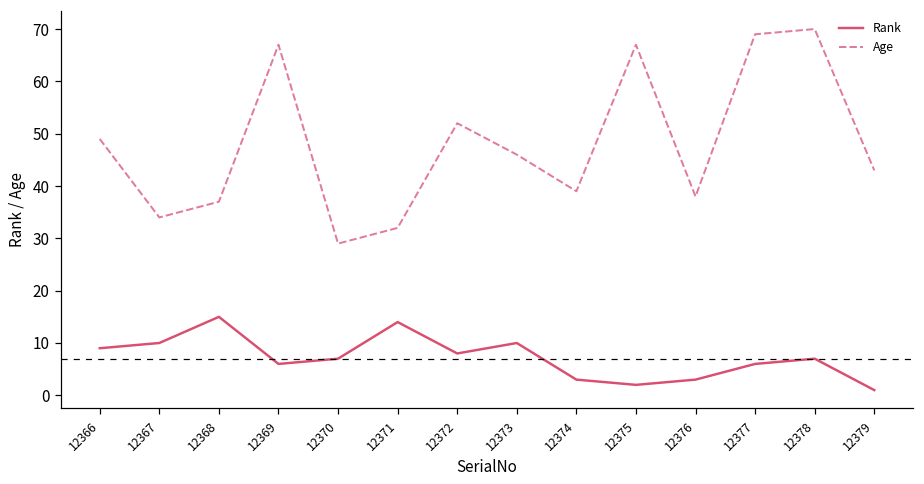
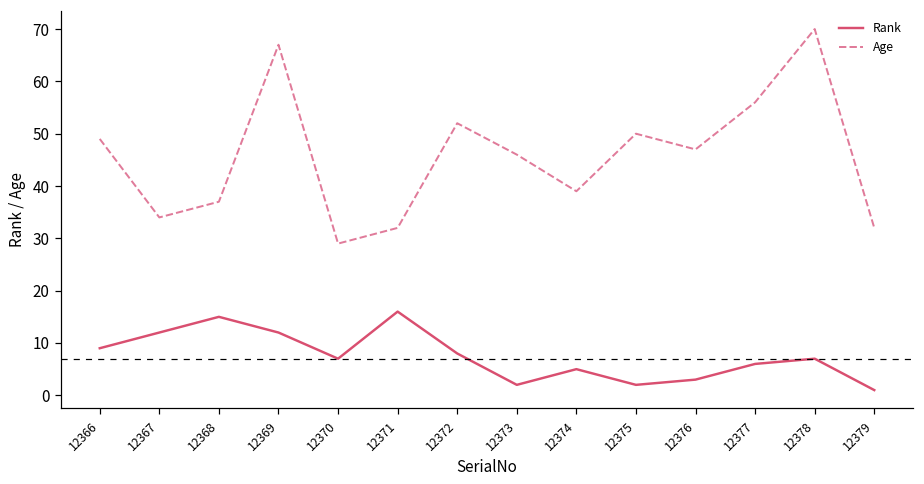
Rank, 12367: 10 -> 12
Rank, 12369: 6 -> 12
Rank, 12371: 14 -> 16
Rank, 12373: 10 -> 2
Rank, 12374: 3 -> 5
Age, 12375: 67 -> 50
Age, 12376: 38 -> 47
Age, 12377: 69 -> 56
Age, 12379: 43 -> 32
